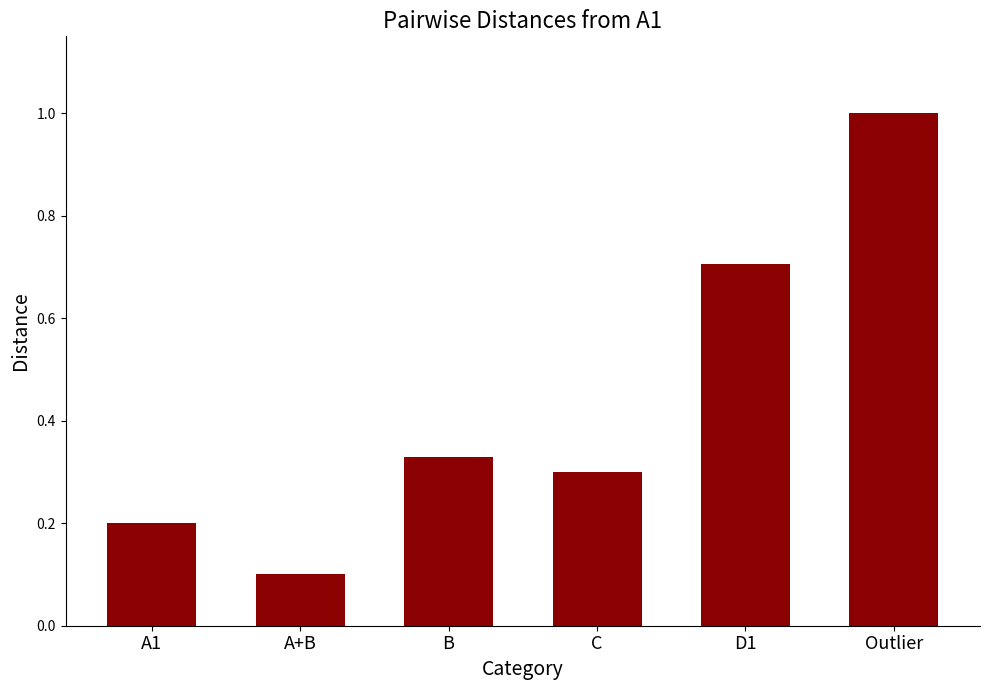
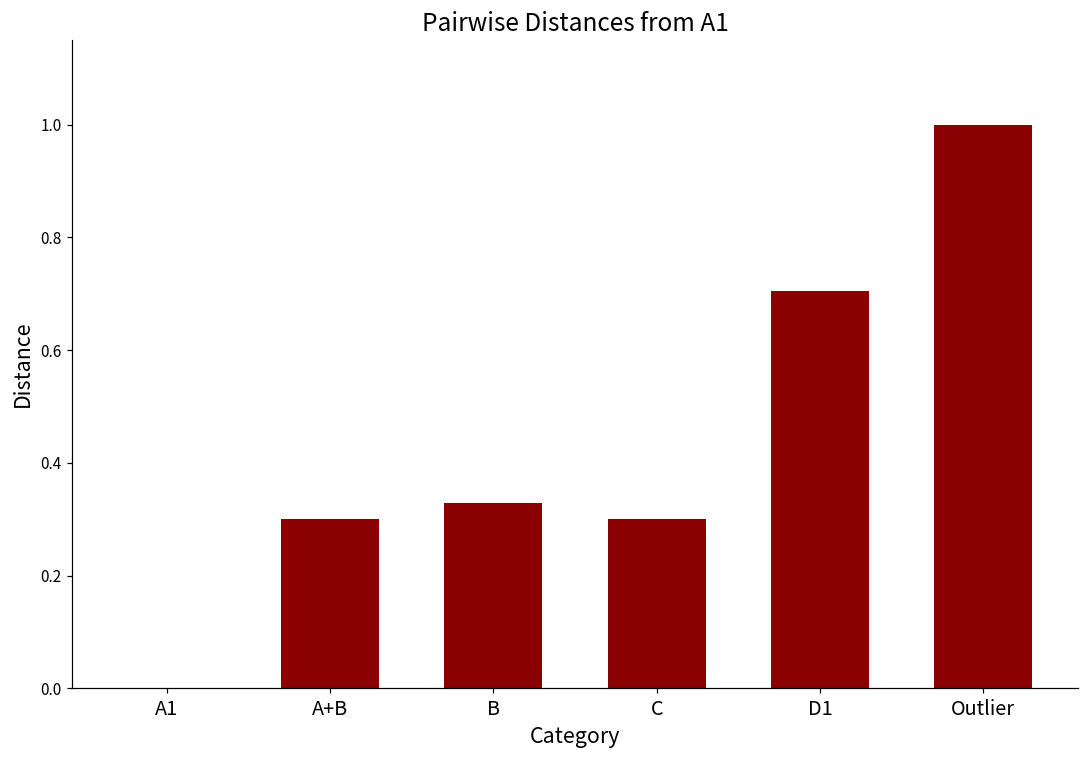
A1: 0.2 -> 0.0
A+B: 0.1 -> 0.3
